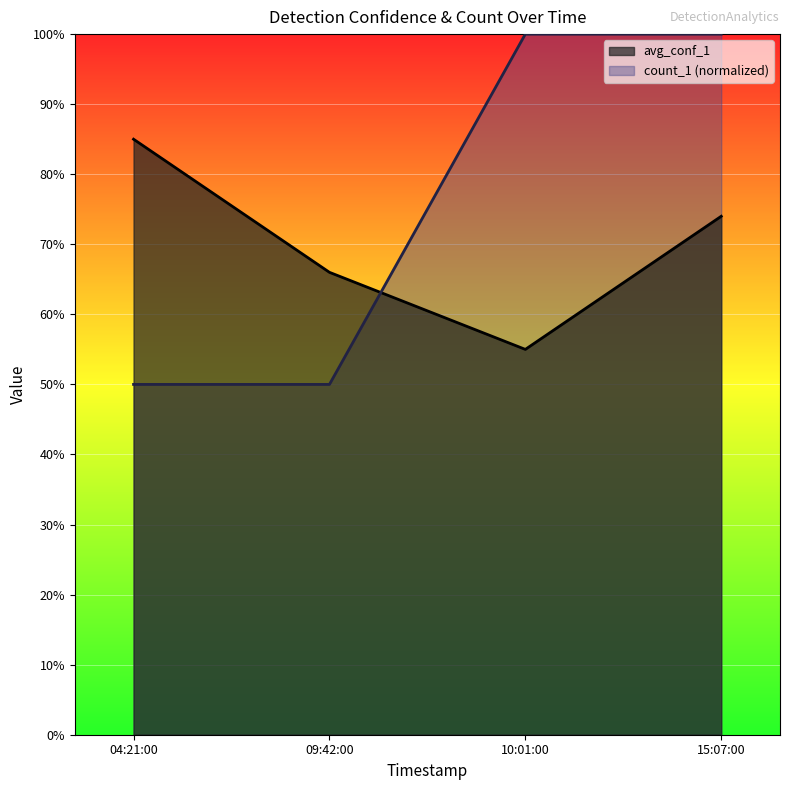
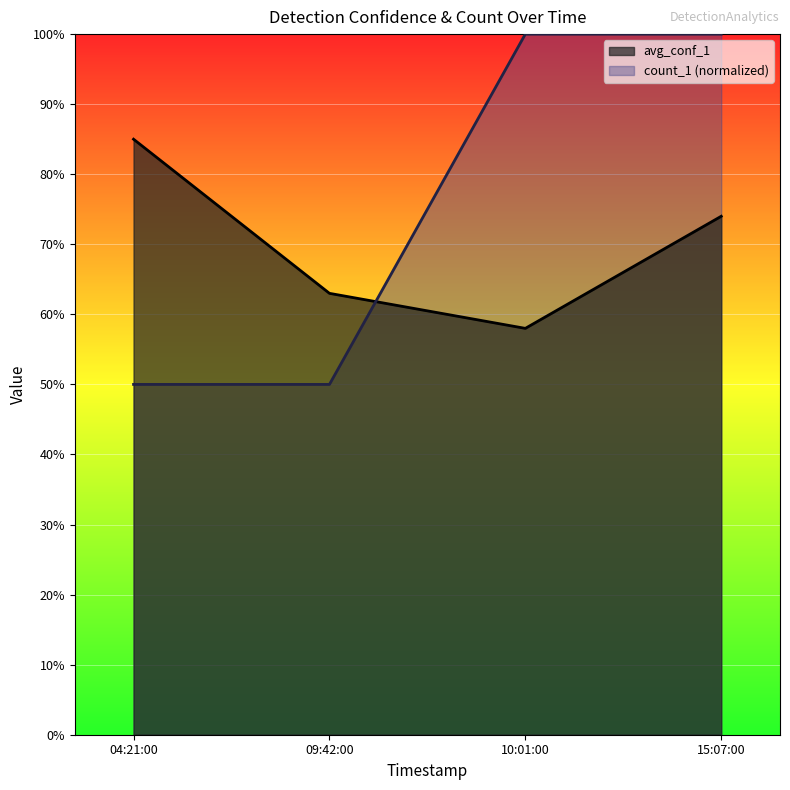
avg_conf_1, 09:42:00: 66% -> 63%
avg_conf_1, 10:01:00: 55% -> 58%
